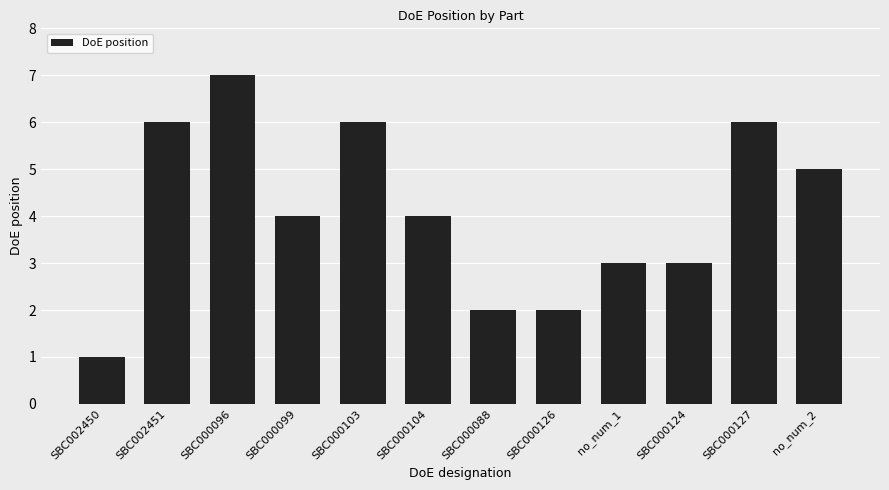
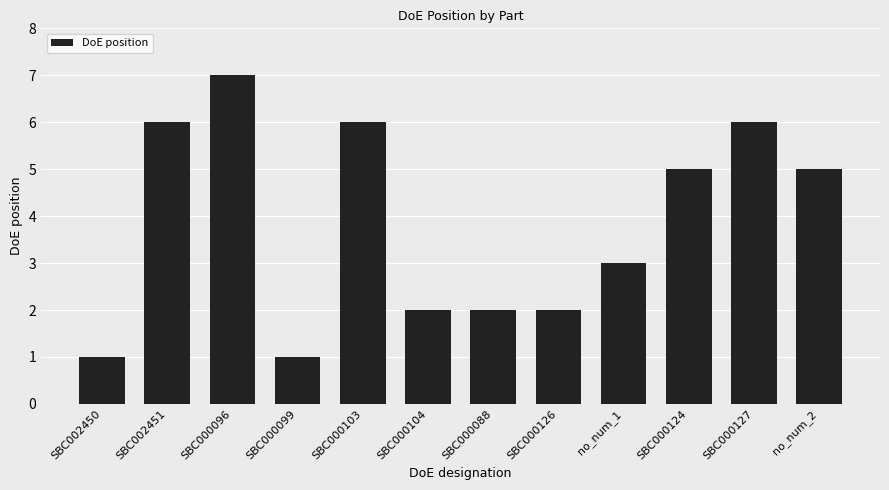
SBC000099: 4 -> 1
SBC000104: 4 -> 2
SBC000124: 3 -> 5
